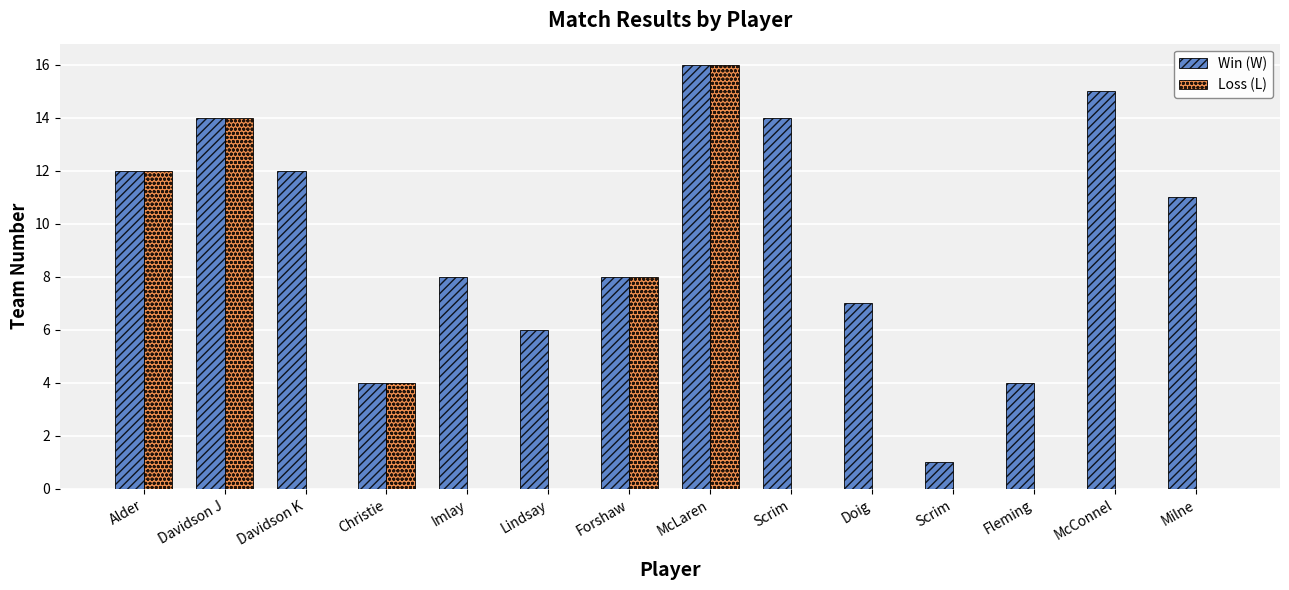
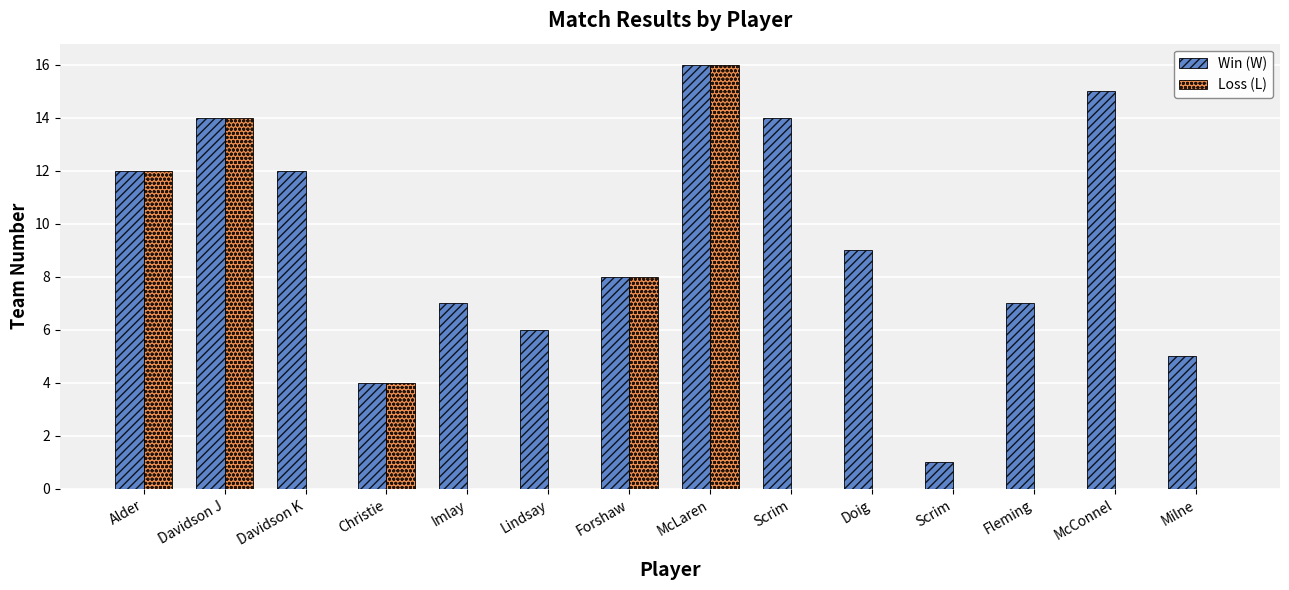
Win (W), Imlay: 8 -> 7
Win (W), Doig: 7 -> 9
Win (W), Fleming: 4 -> 7
Win (W), Milne: 11 -> 5
